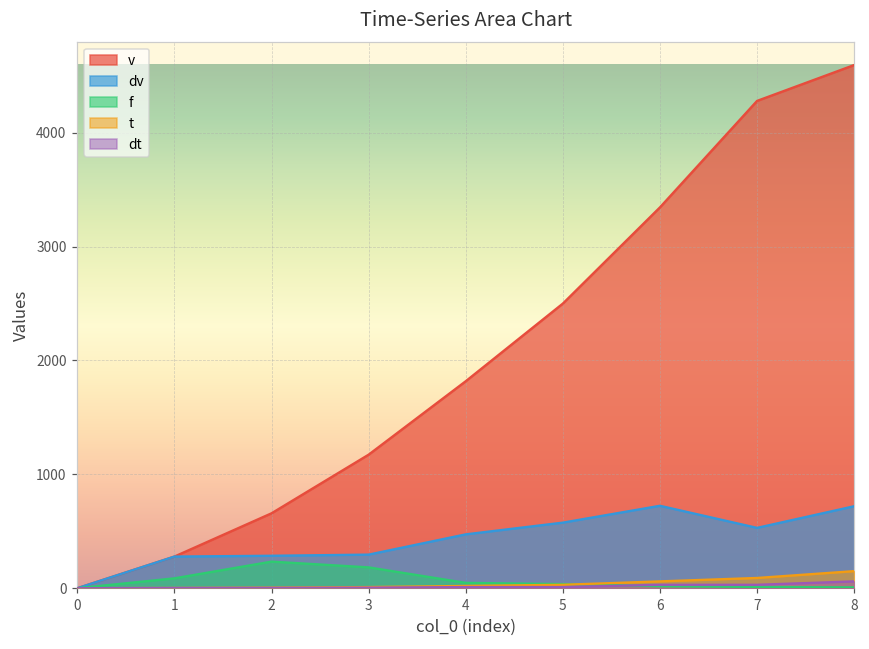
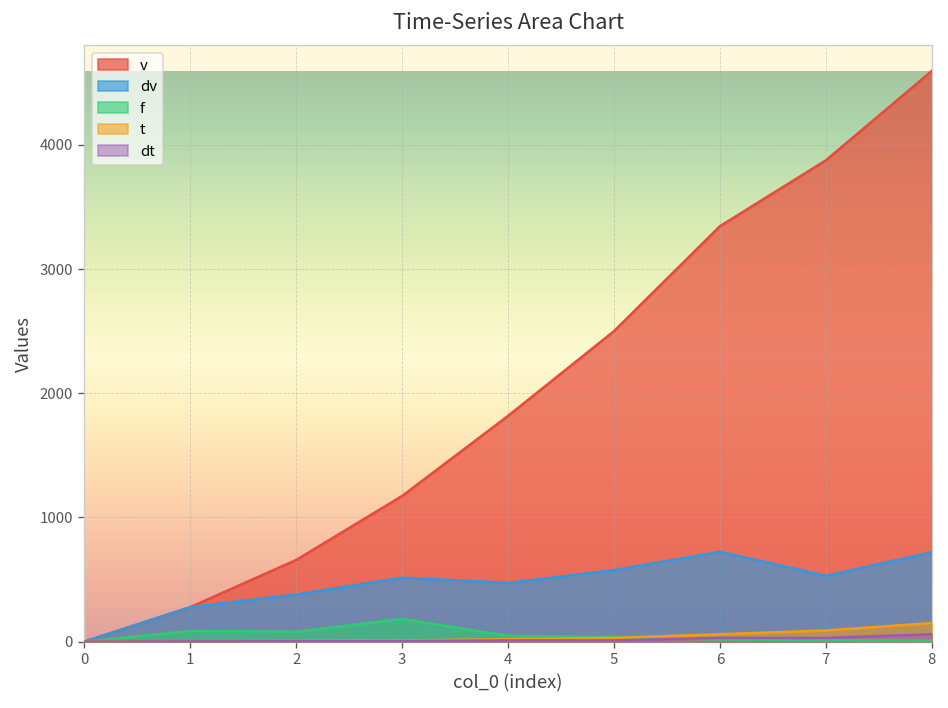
dv, 2: 290 -> 380
f, 2: 230 -> 80
dv, 3: 300 -> 520
v, 7: 4280 -> 3880
